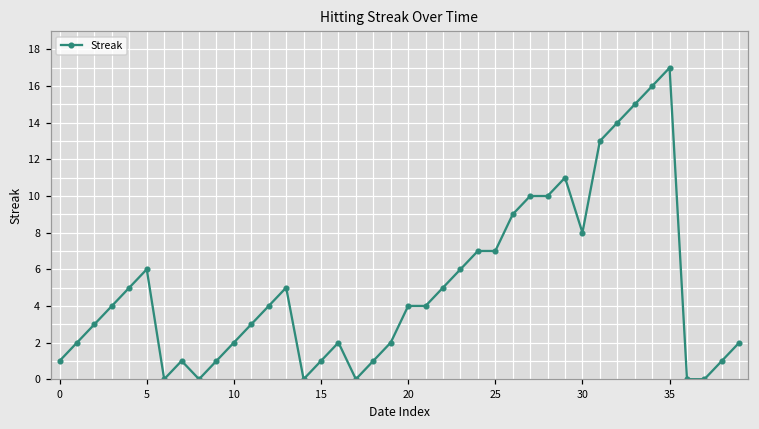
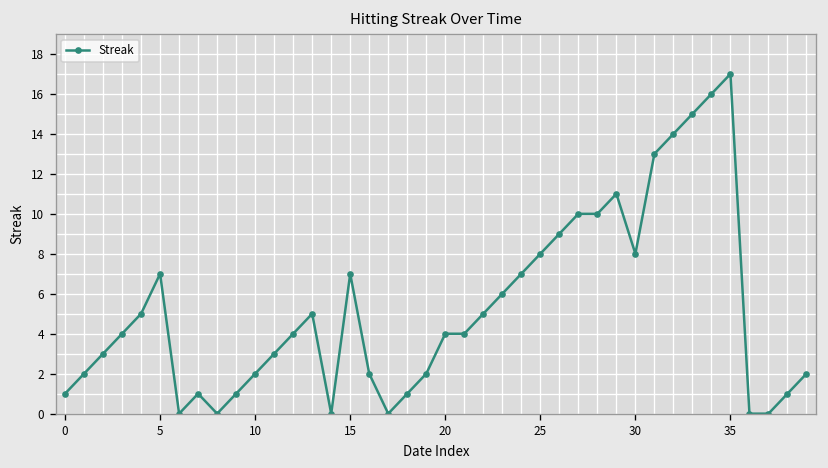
5: 6 -> 7
15: 1 -> 7
25: 7 -> 8
